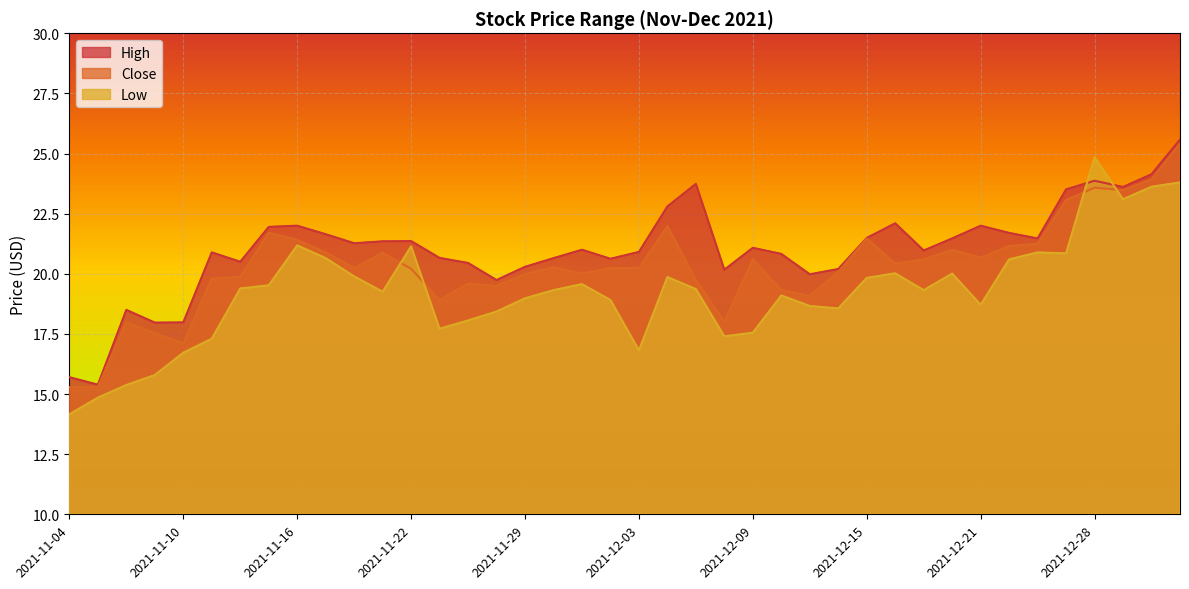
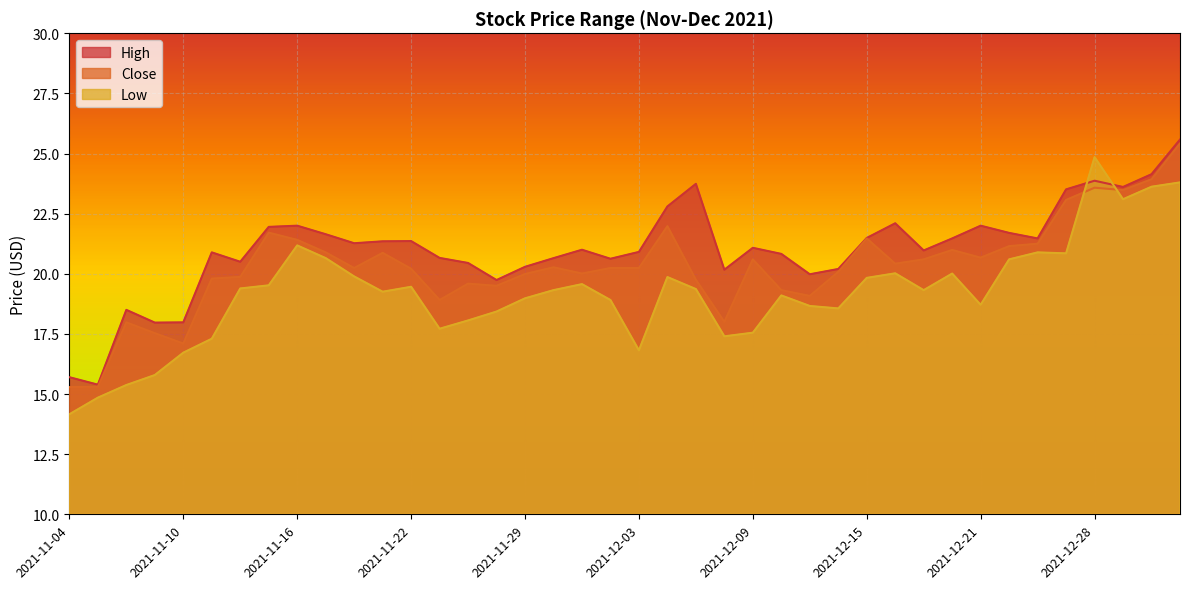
Low, 2021-11-22: 21.1 -> 19.5
